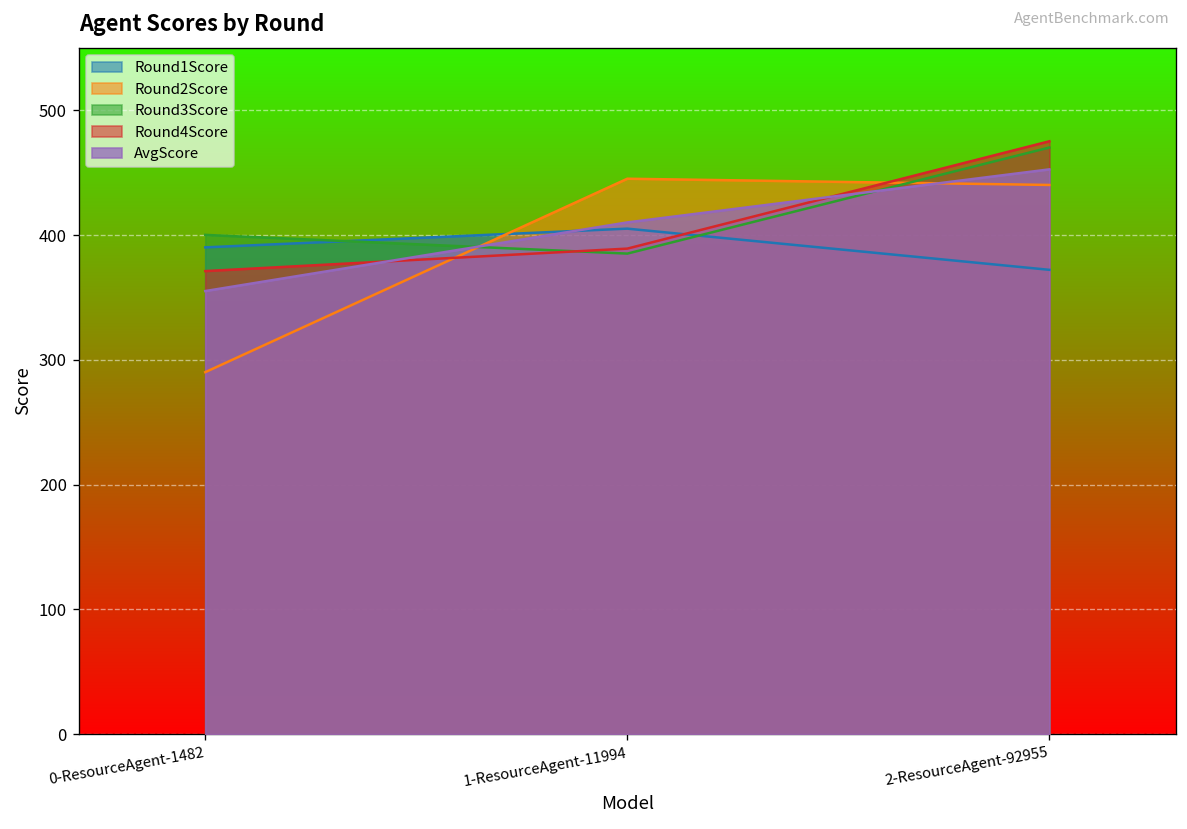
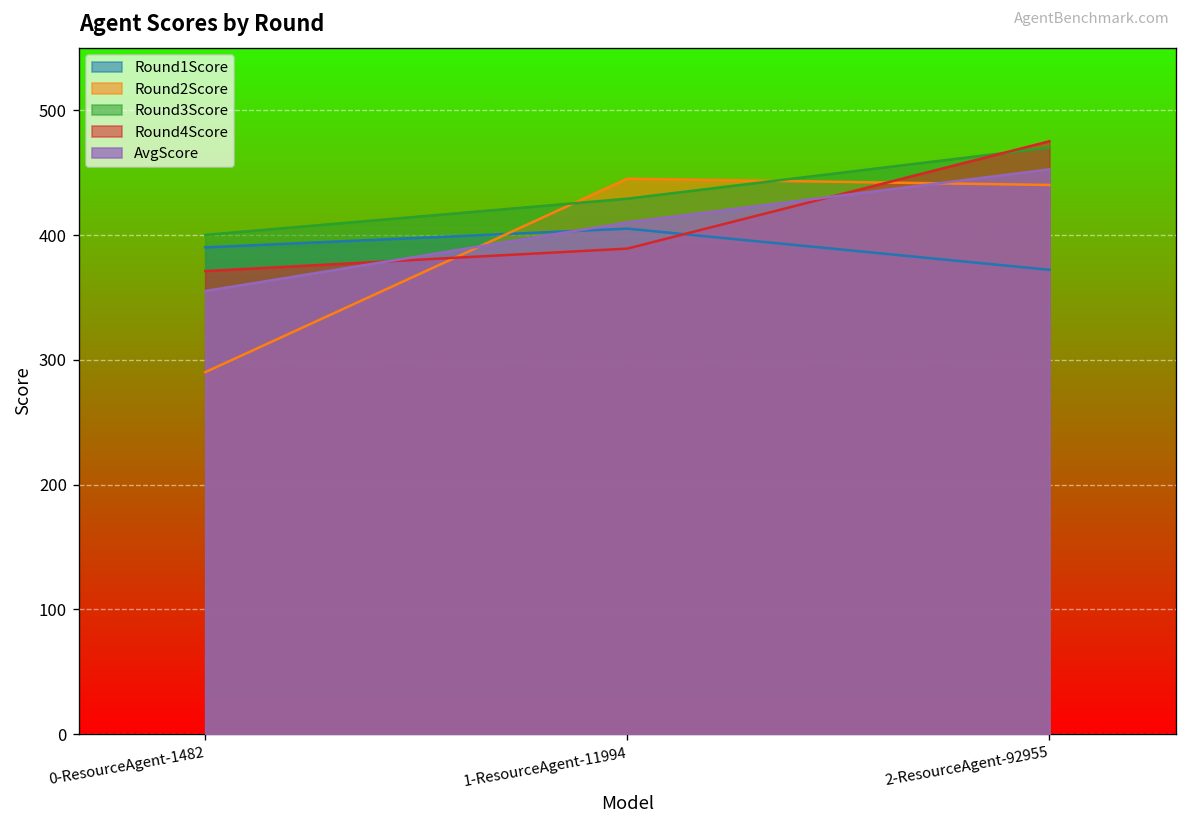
Round3Score, 1-ResourceAgent-11994: 385 -> 429
